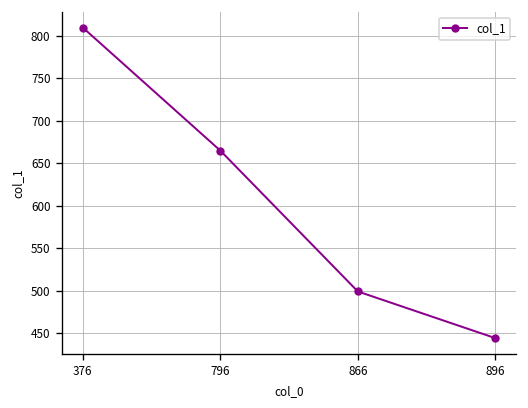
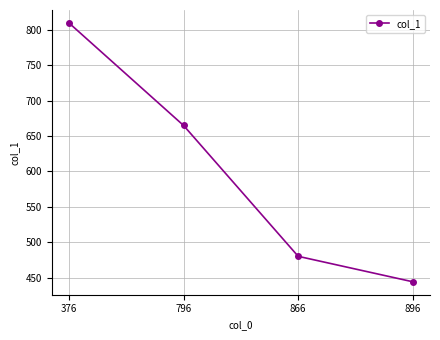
866: 500 -> 480
